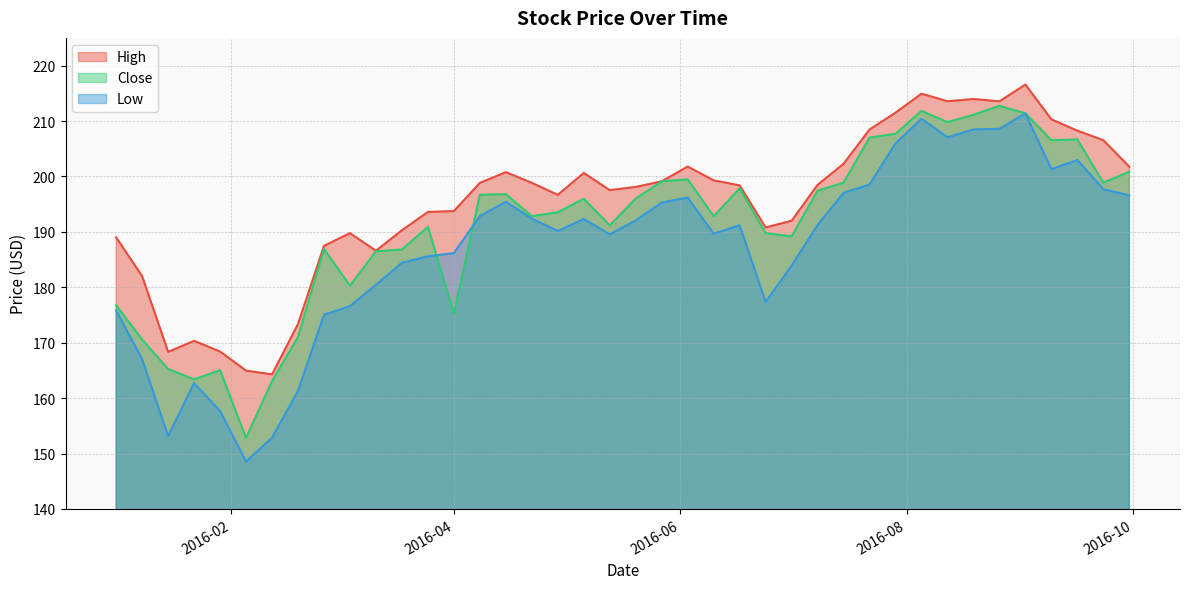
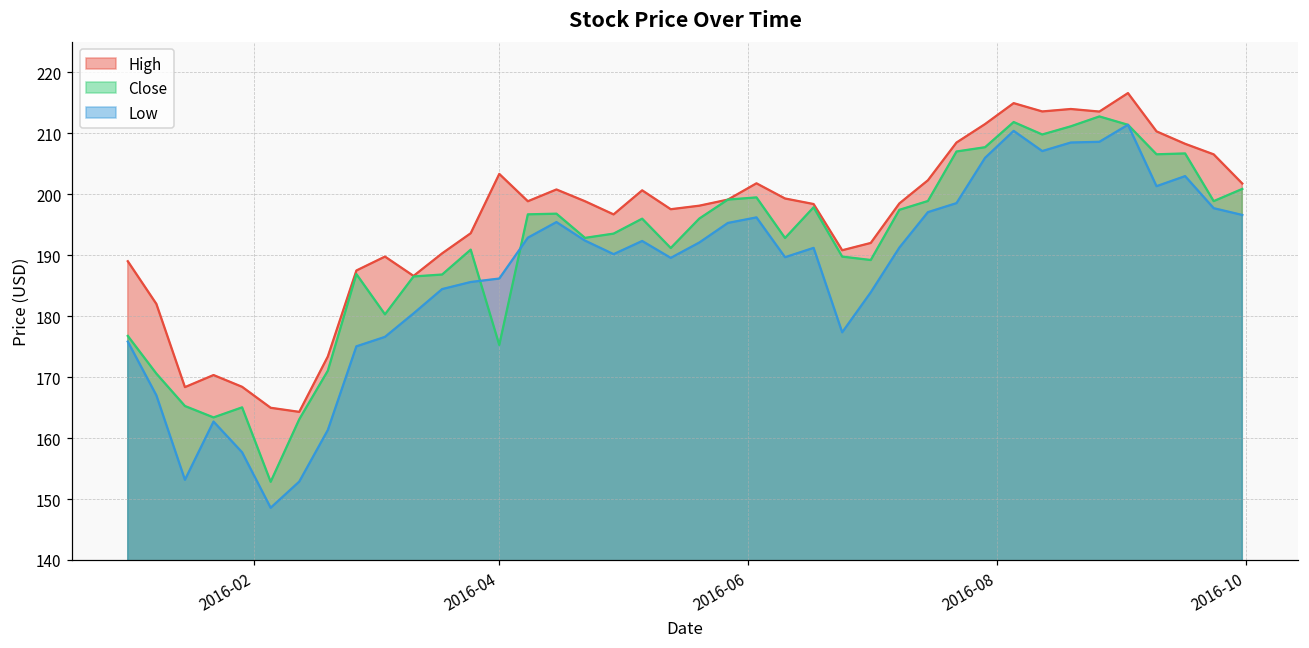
High, 2016-04: 194 -> 203
